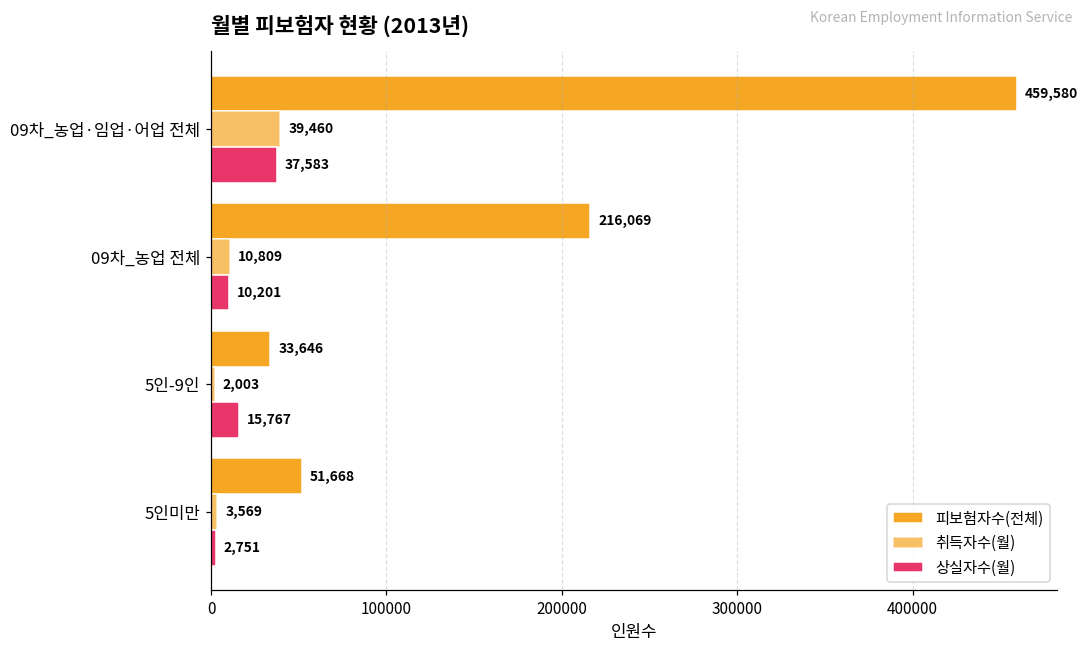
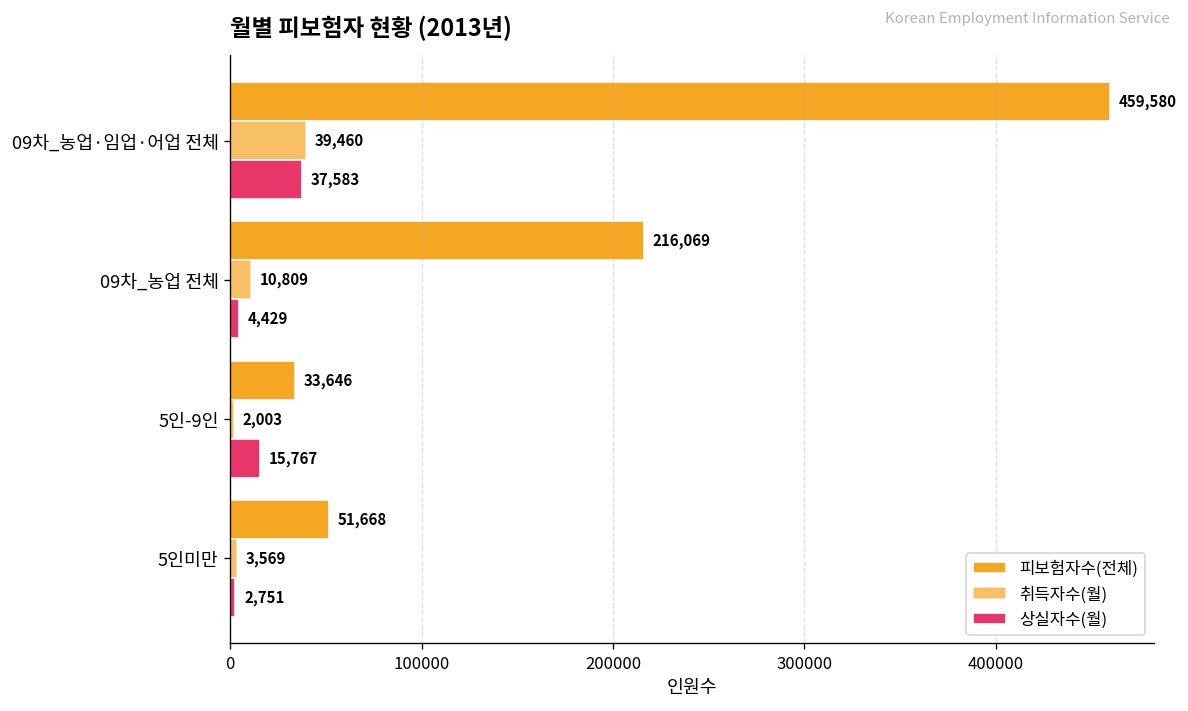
상실자수(월), 09차_농업 전체: 10,201 -> 4,429
